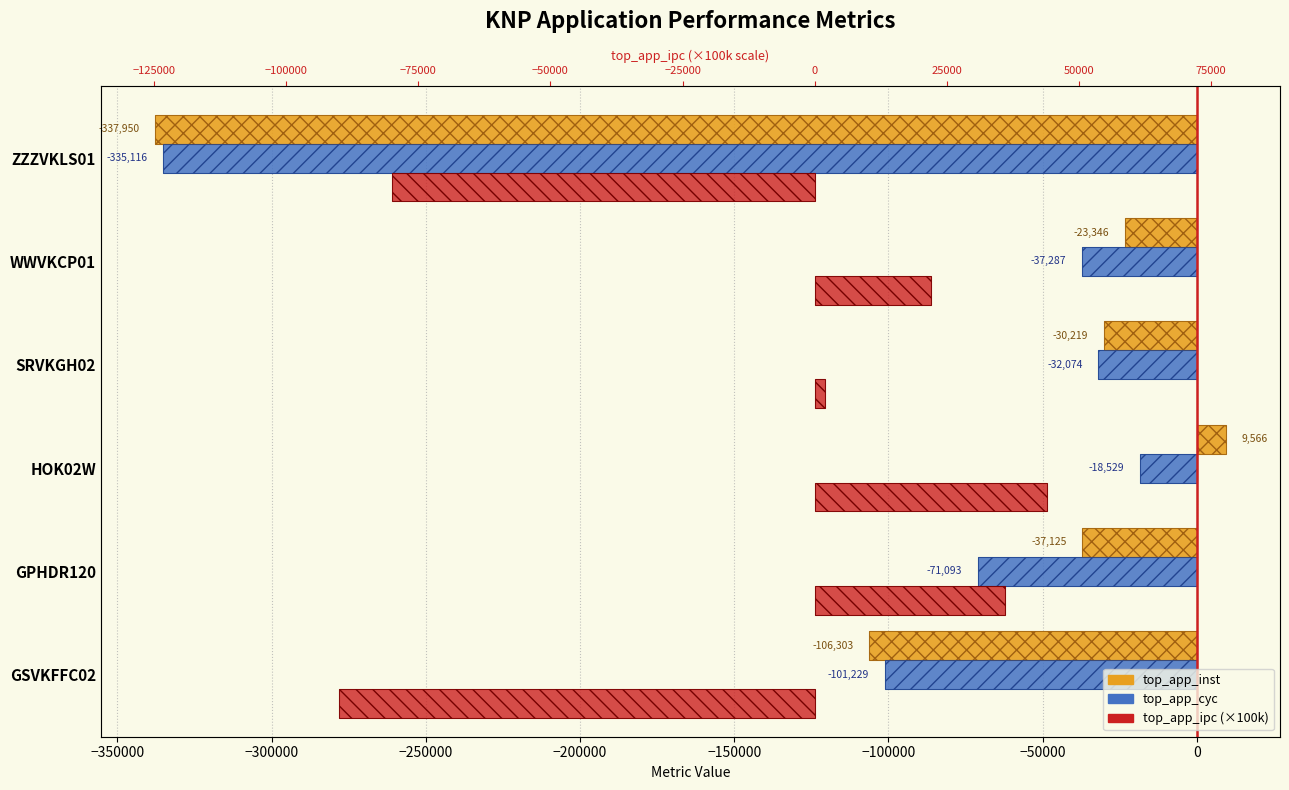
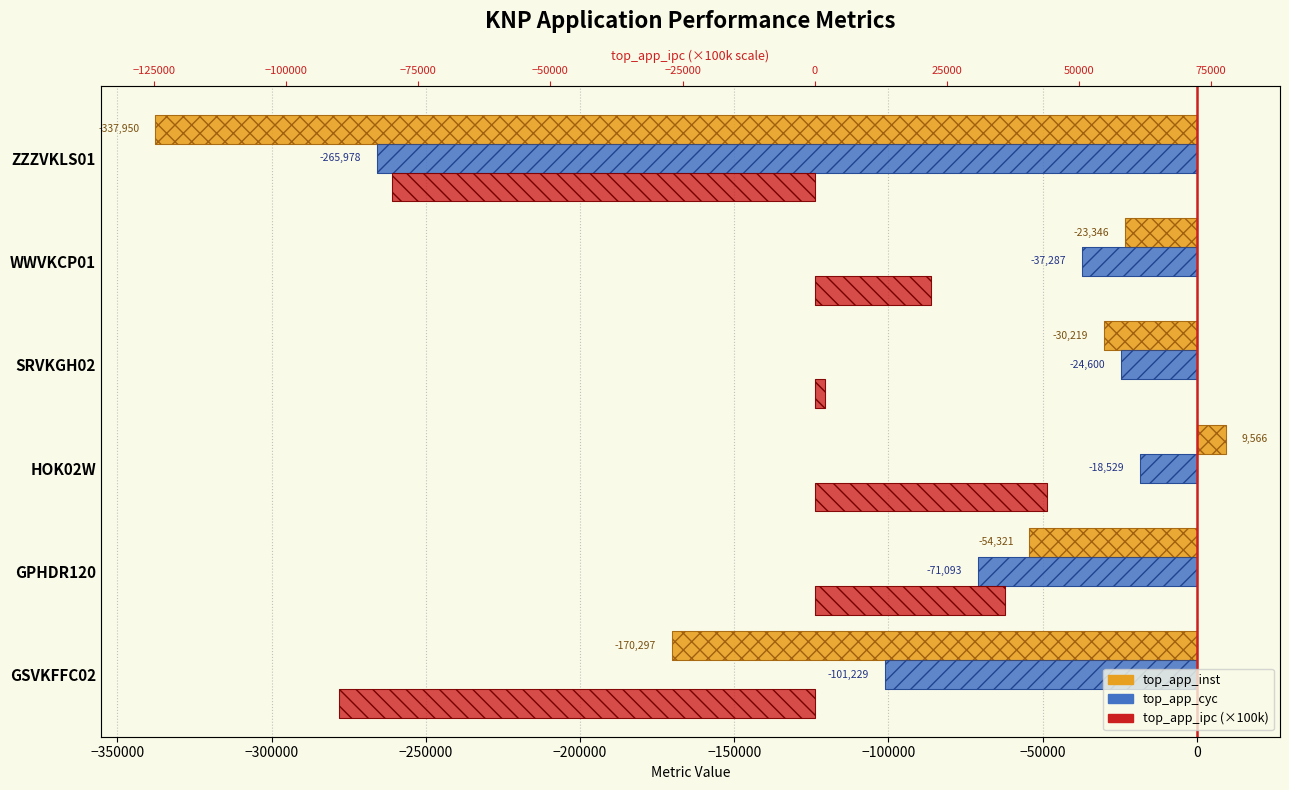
top_app_cyc, ZZZVKLS01: -335,116 -> -265,978
top_app_cyc, SRVKGH02: -32,074 -> -24,600
top_app_inst, GPHDR120: -37,125 -> -54,321
top_app_inst, GSVKFFC02: -106,303 -> -170,297
